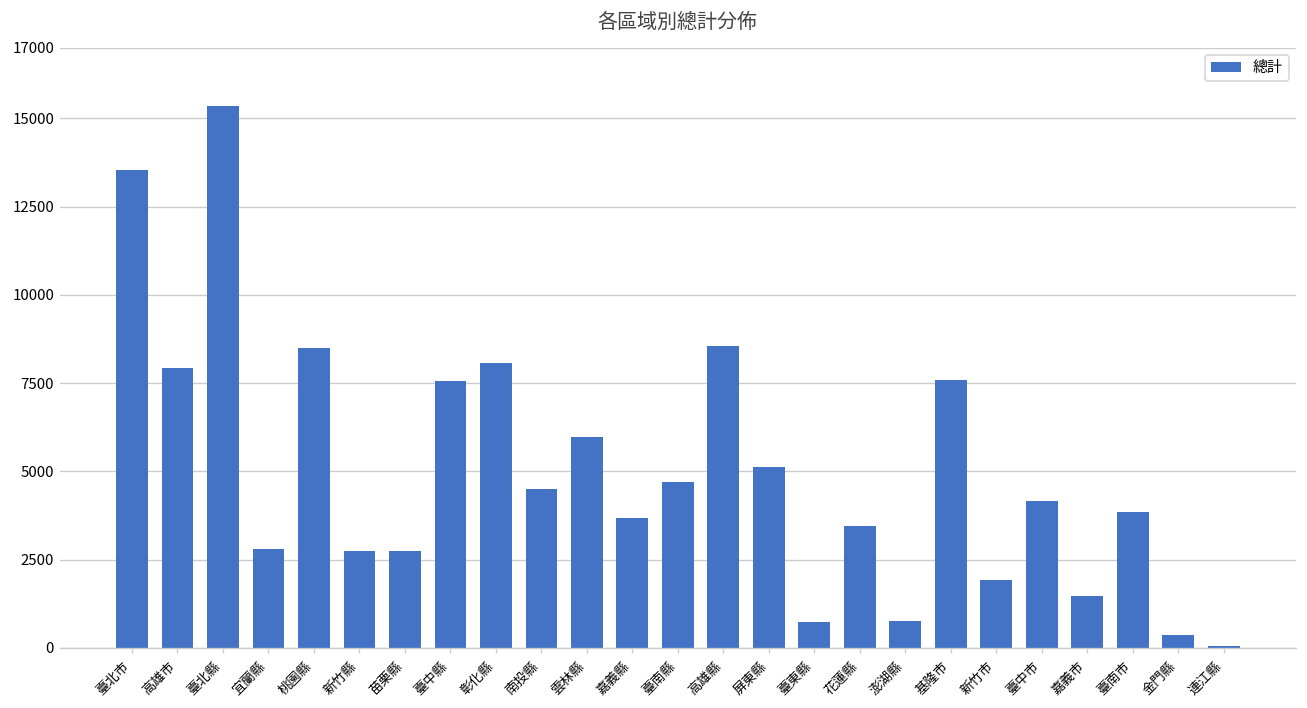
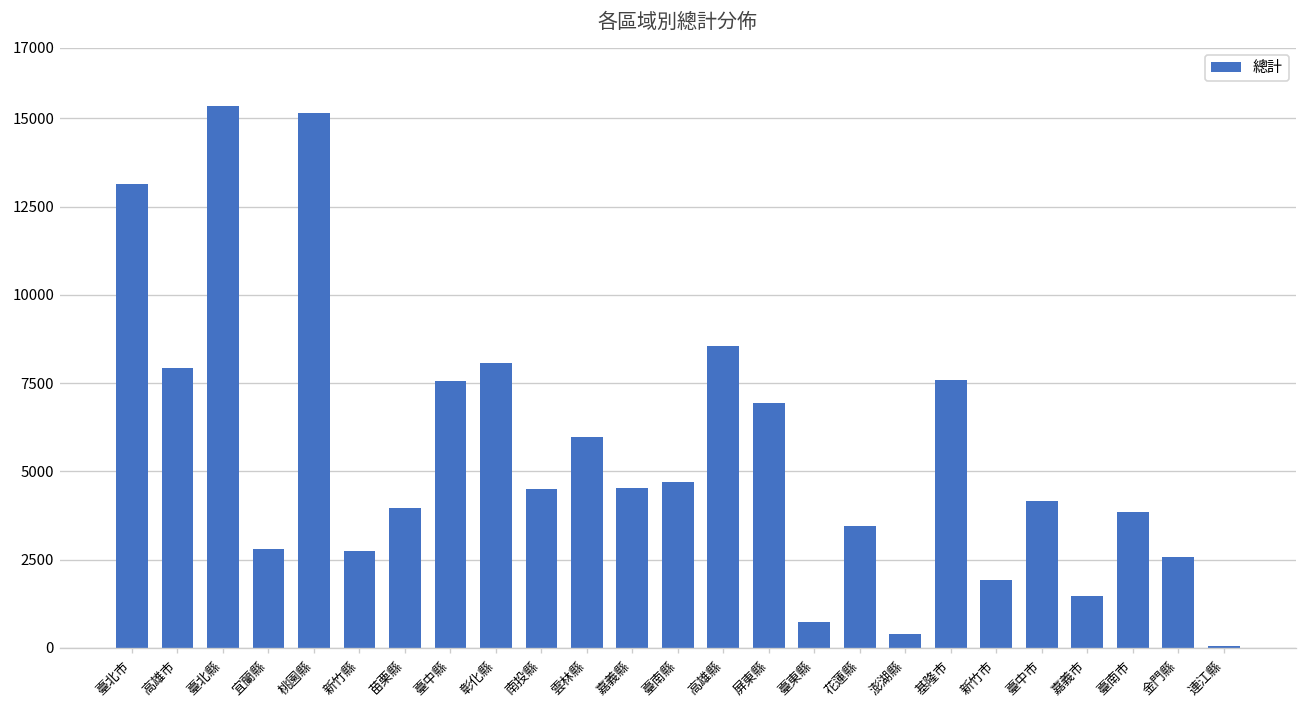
臺北市: 13500 -> 13100
桃園縣: 8500 -> 15100
苗栗縣: 2700 -> 4000
嘉義縣: 3700 -> 4500
屏東縣: 5100 -> 7000
澎湖縣: 800 -> 400
金門縣: 400 -> 2600
